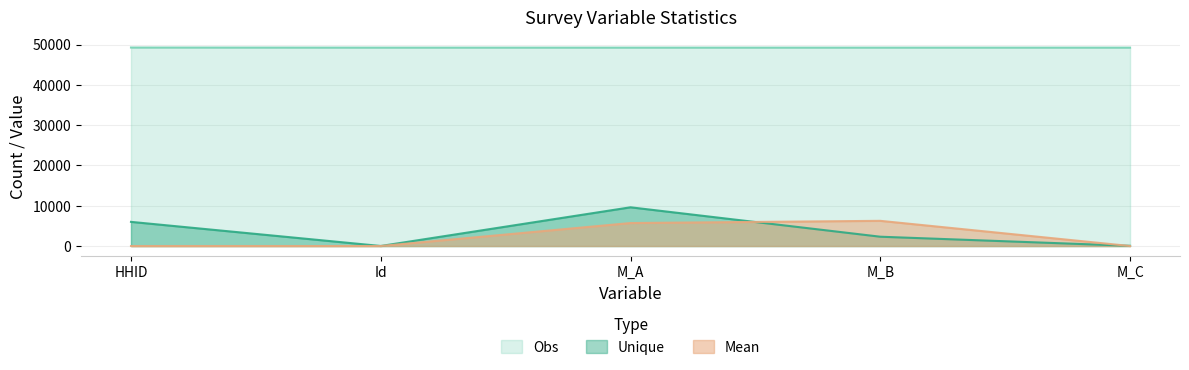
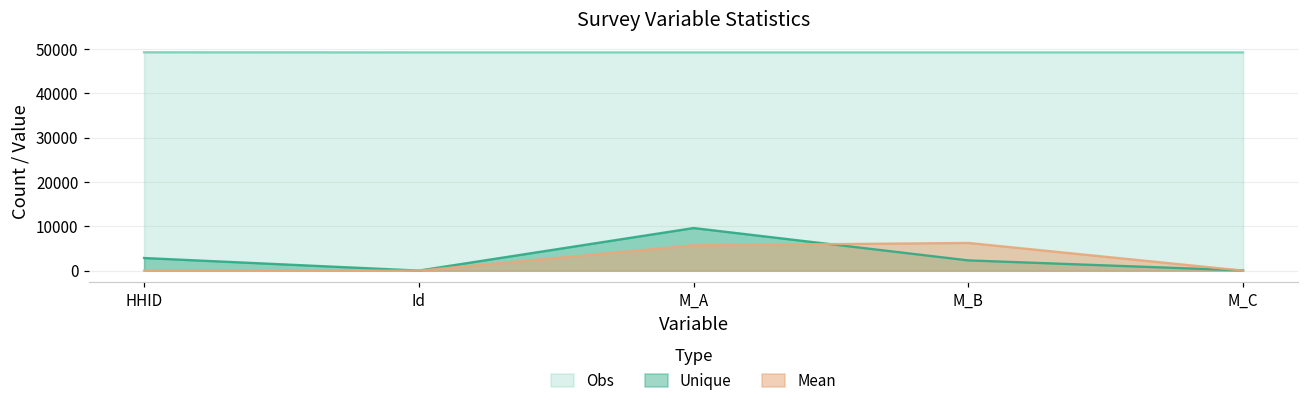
Unique, HHID: 6000 -> 3000
